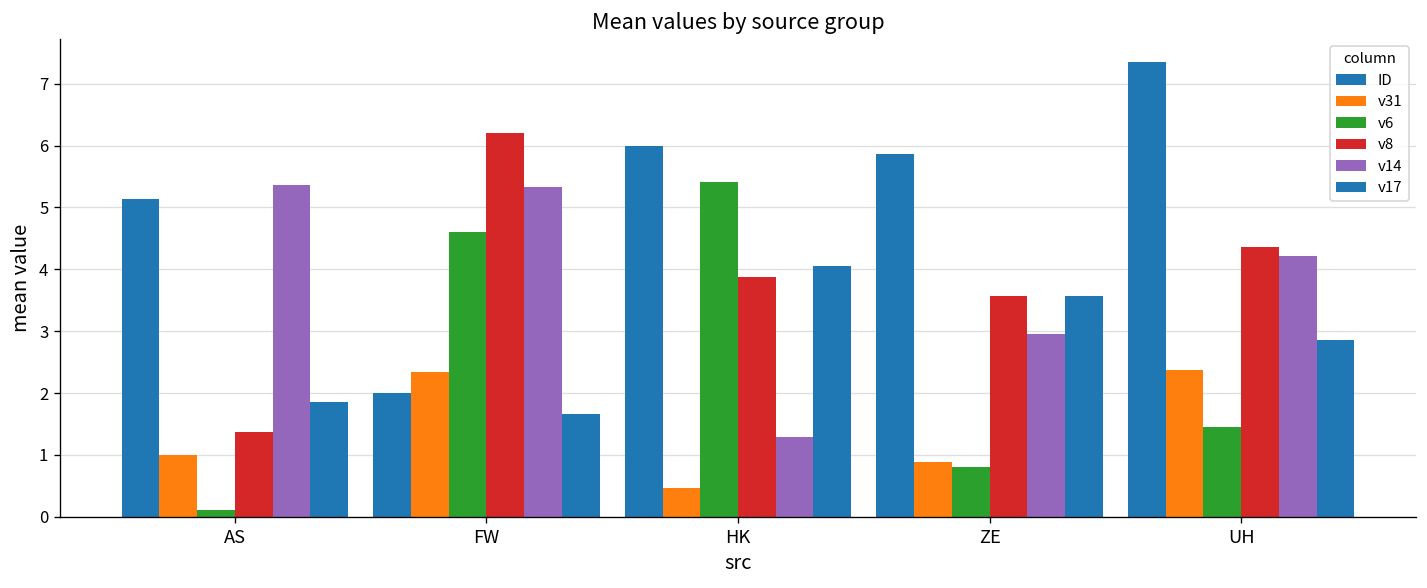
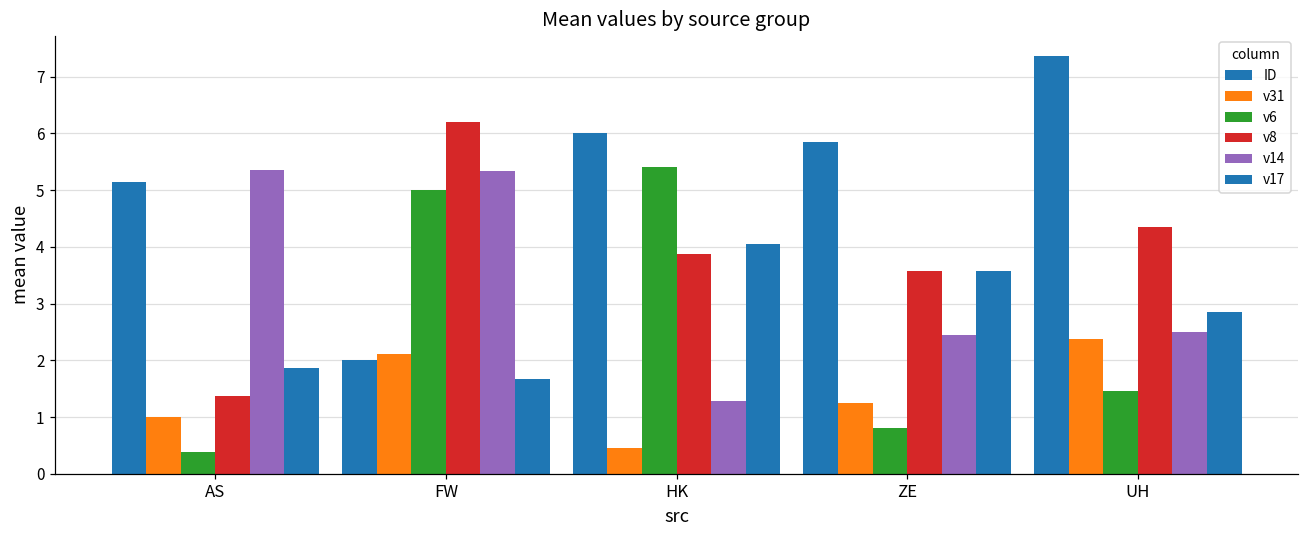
v6, AS: 0.1 -> 0.4
v31, FW: 2.3 -> 2.1
v6, FW: 4.6 -> 5.0
v31, ZE: 0.9 -> 1.2
v14, ZE: 3.0 -> 2.4
v14, UH: 4.2 -> 2.5
